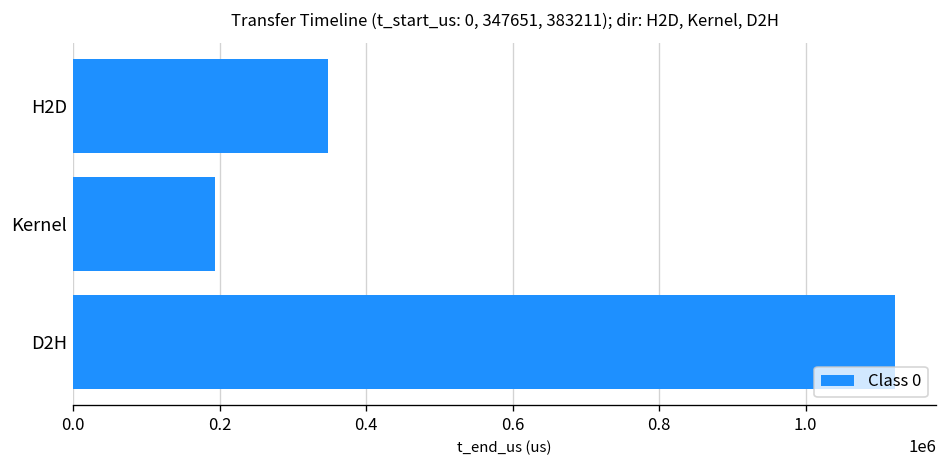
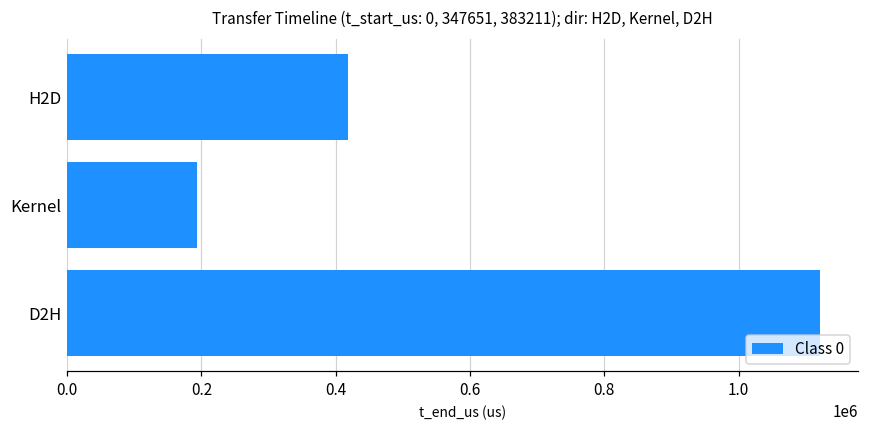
H2D: 350000 -> 420000
